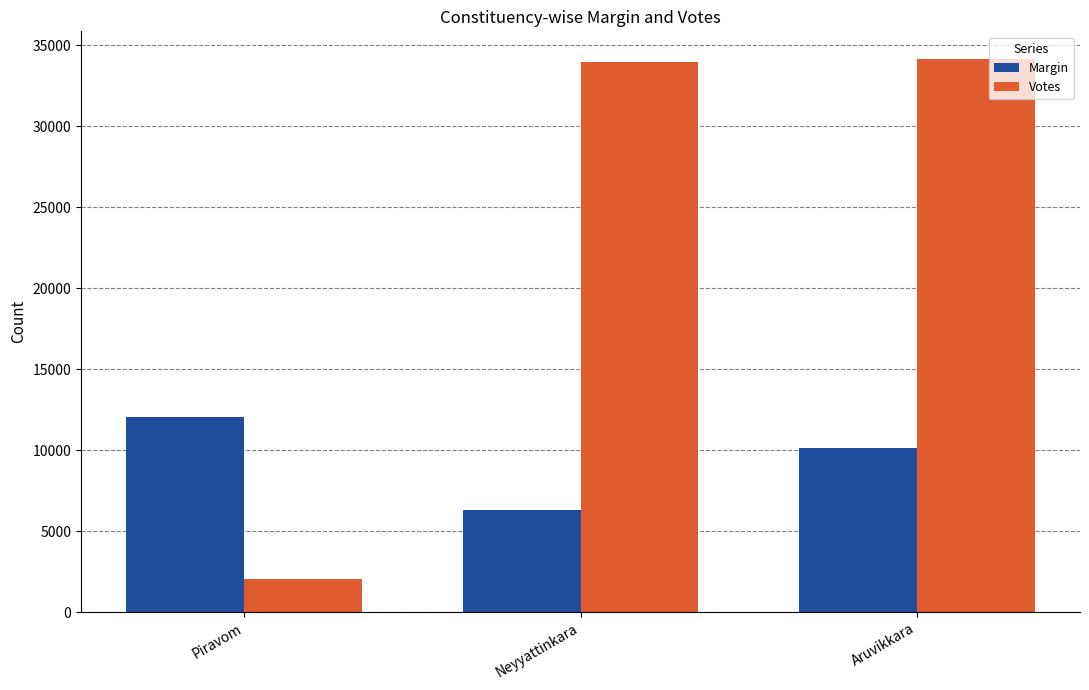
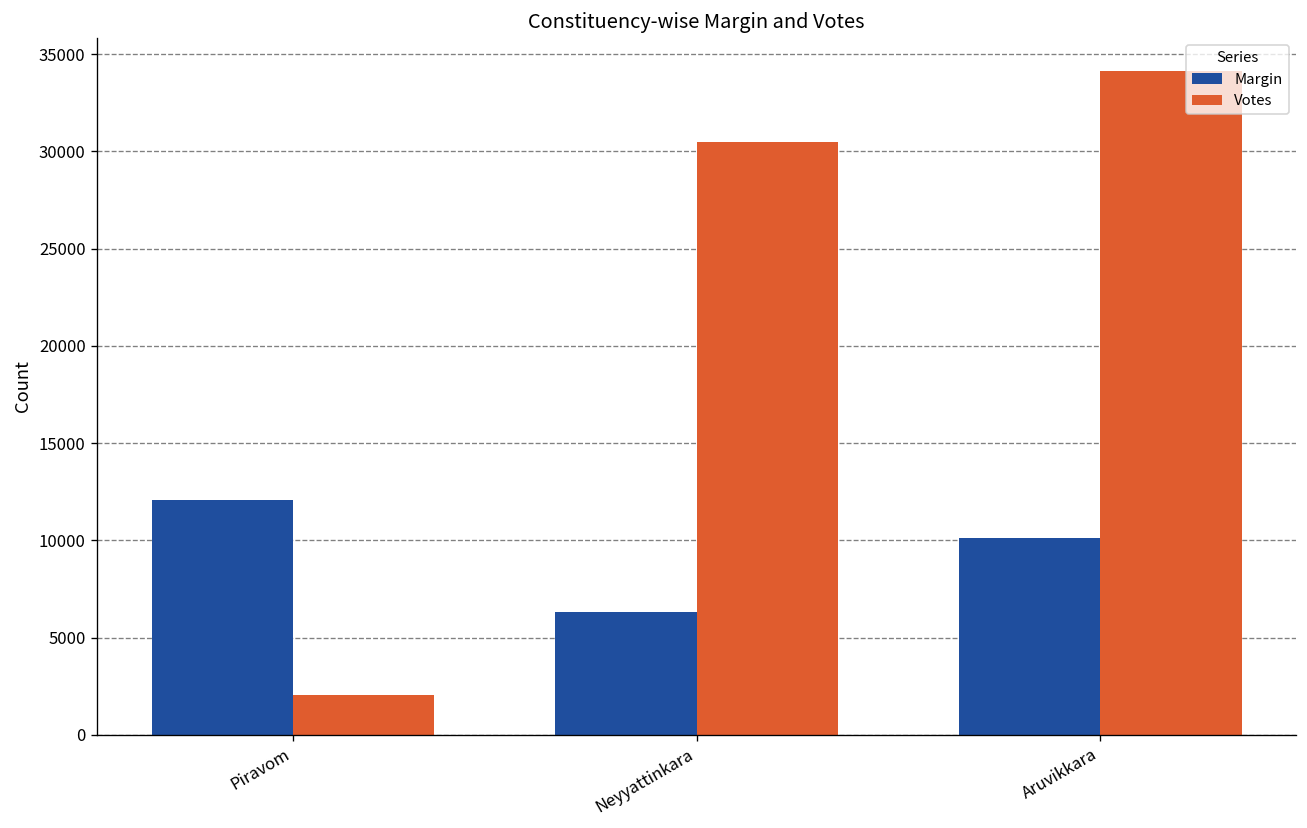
Votes, Neyyattinkara: 34000 -> 30500
